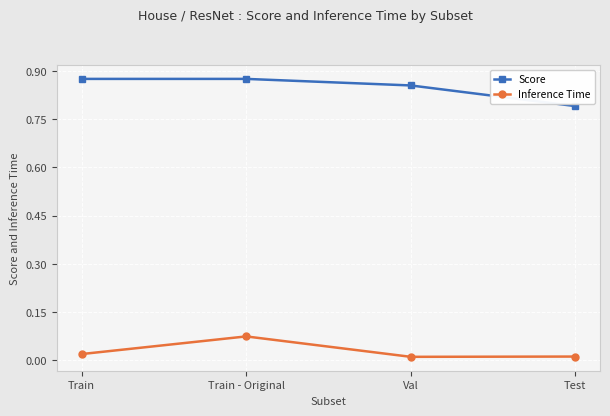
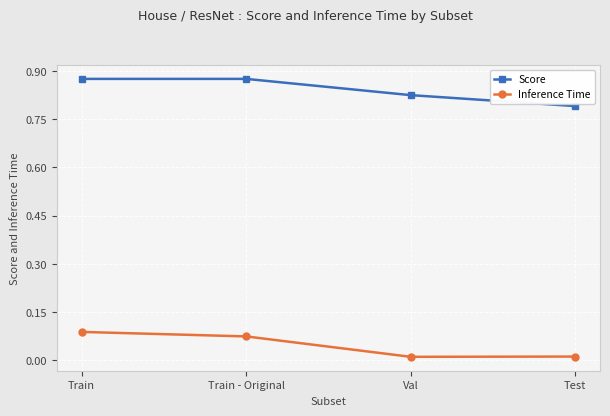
Inference Time, Train: 0.02 -> 0.09
Score, Val: 0.86 -> 0.82
